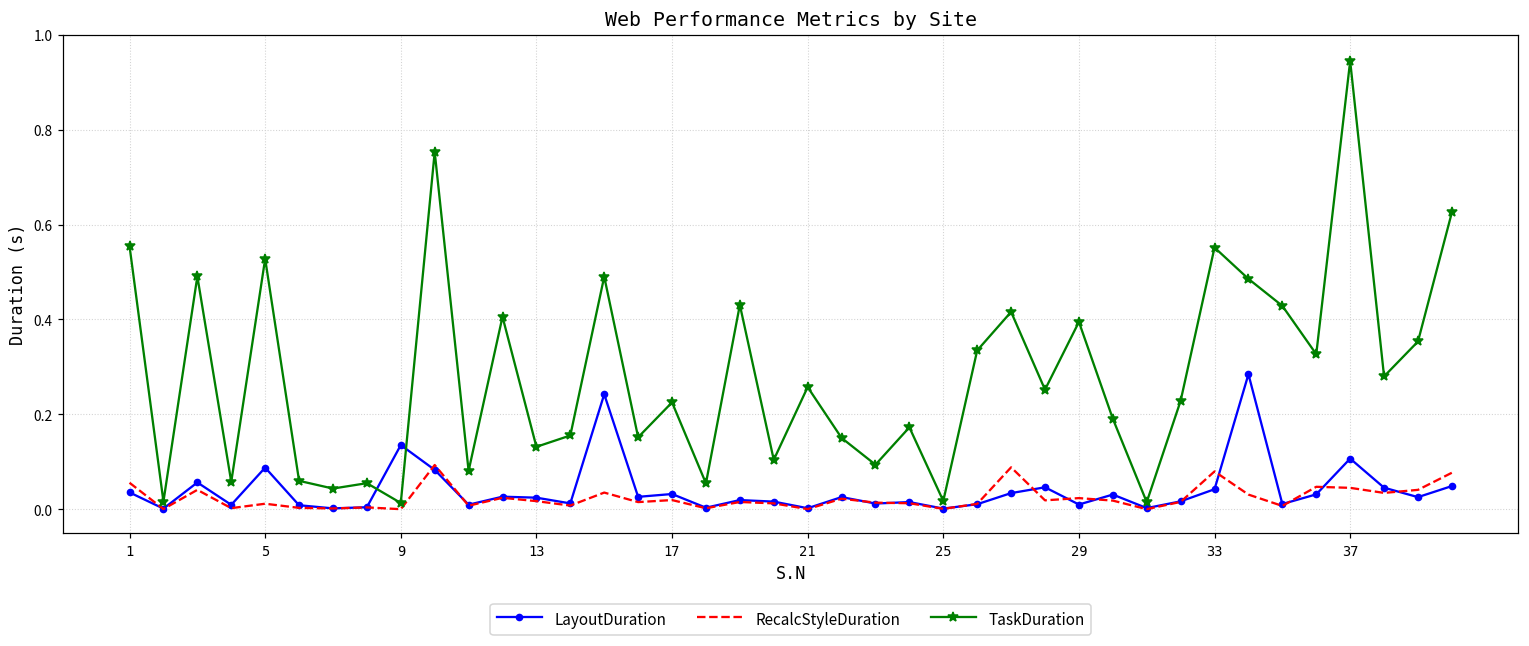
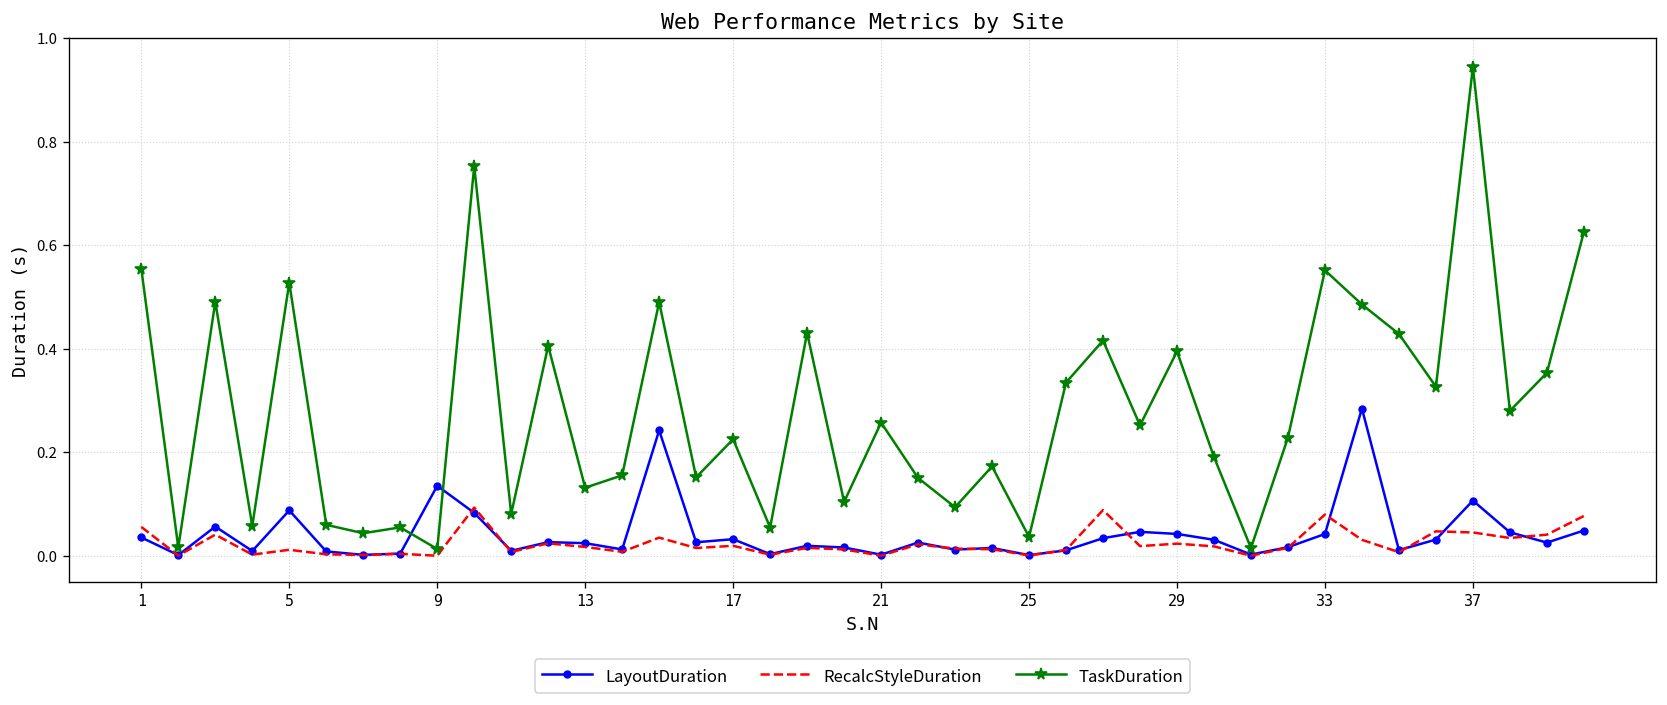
TaskDuration, 25: 0.02 -> 0.04
LayoutDuration, 29: 0.01 -> 0.04
